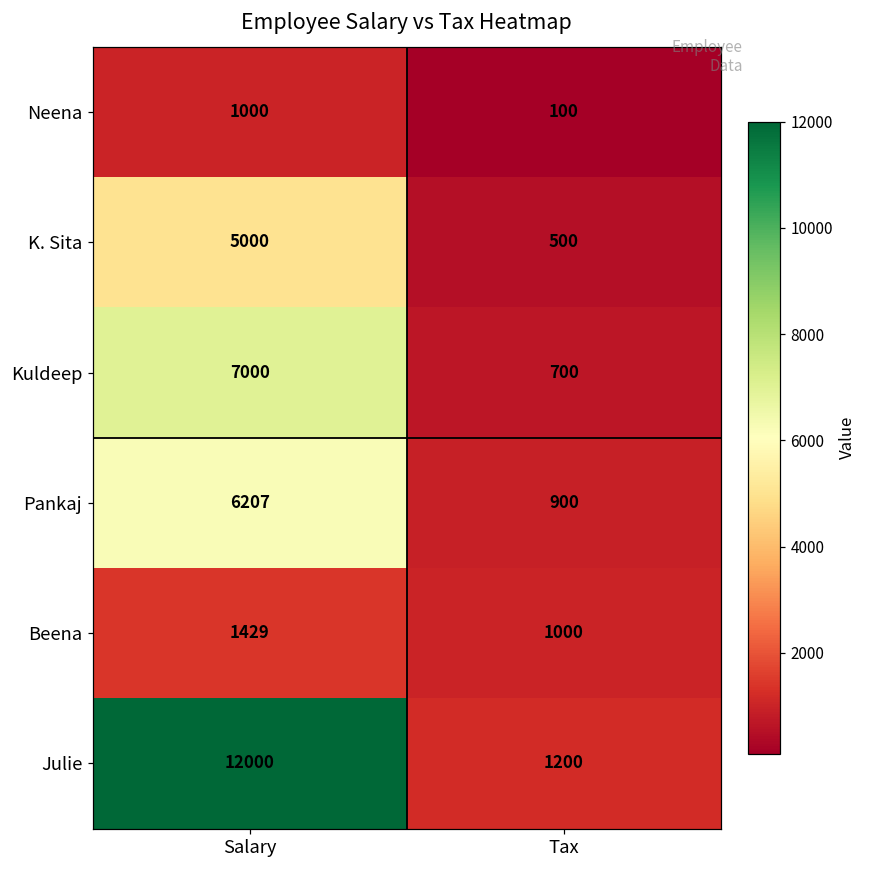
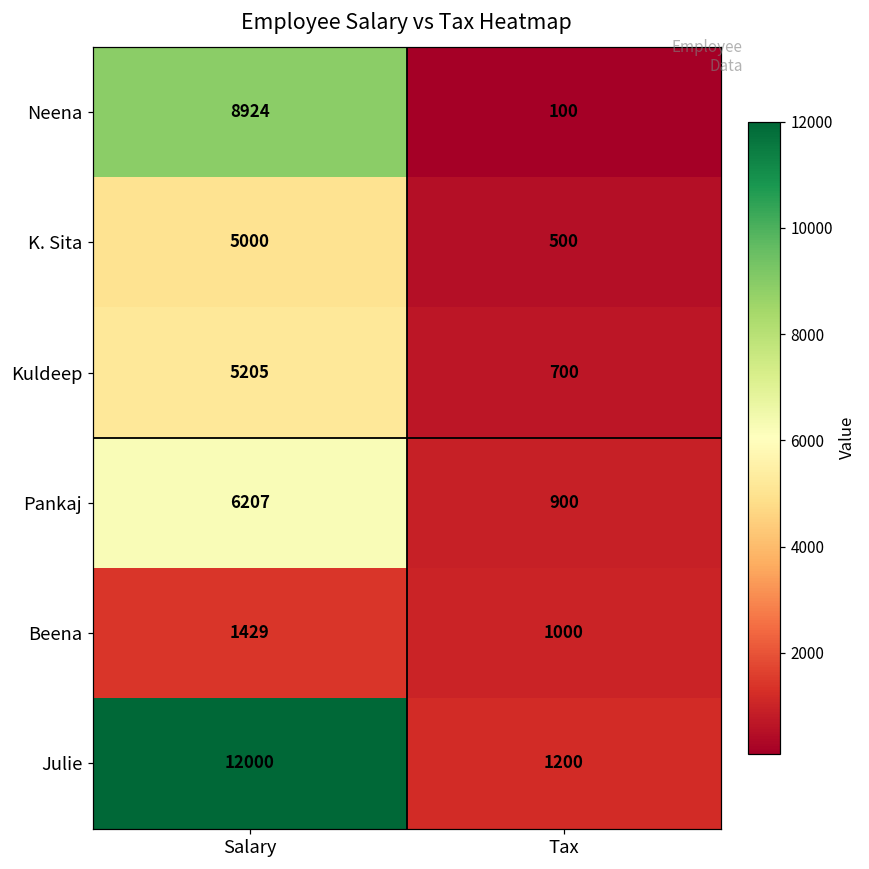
Neena, Salary: 1000 -> 8924
Kuldeep, Salary: 7000 -> 5205
